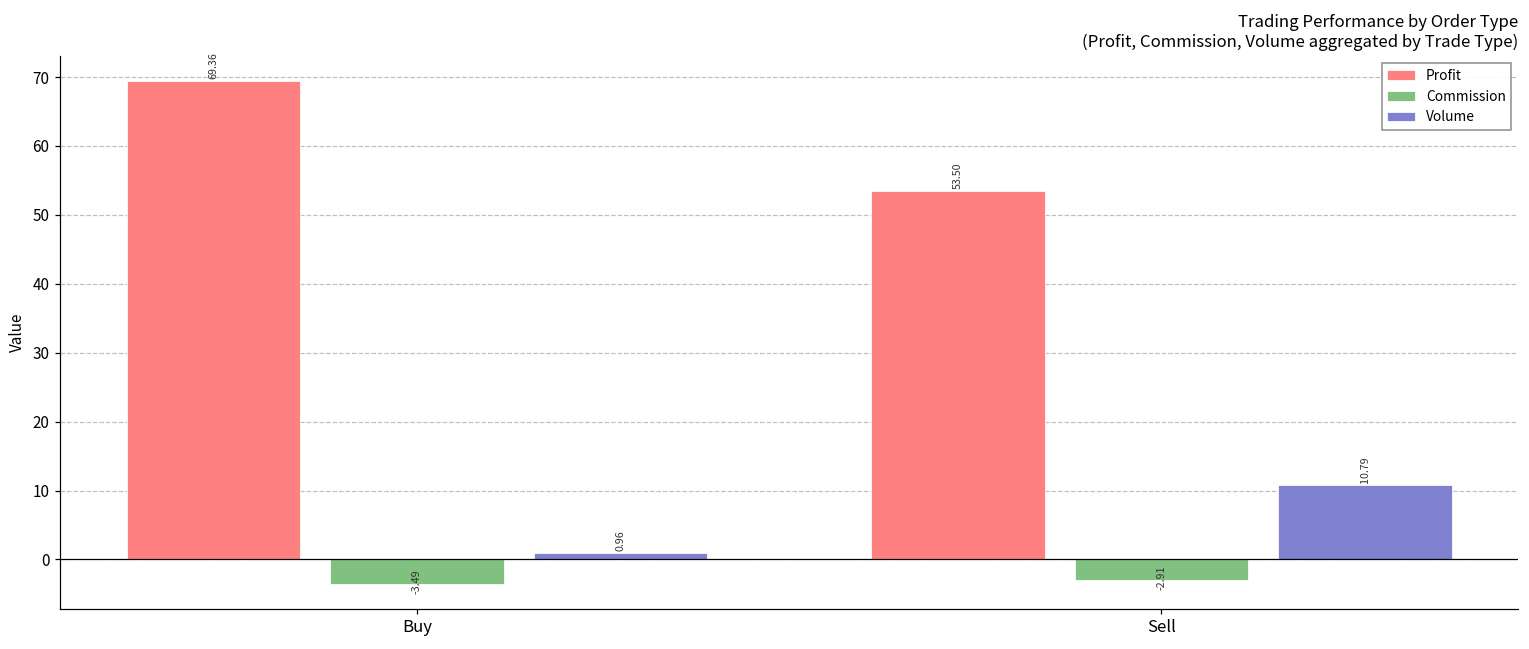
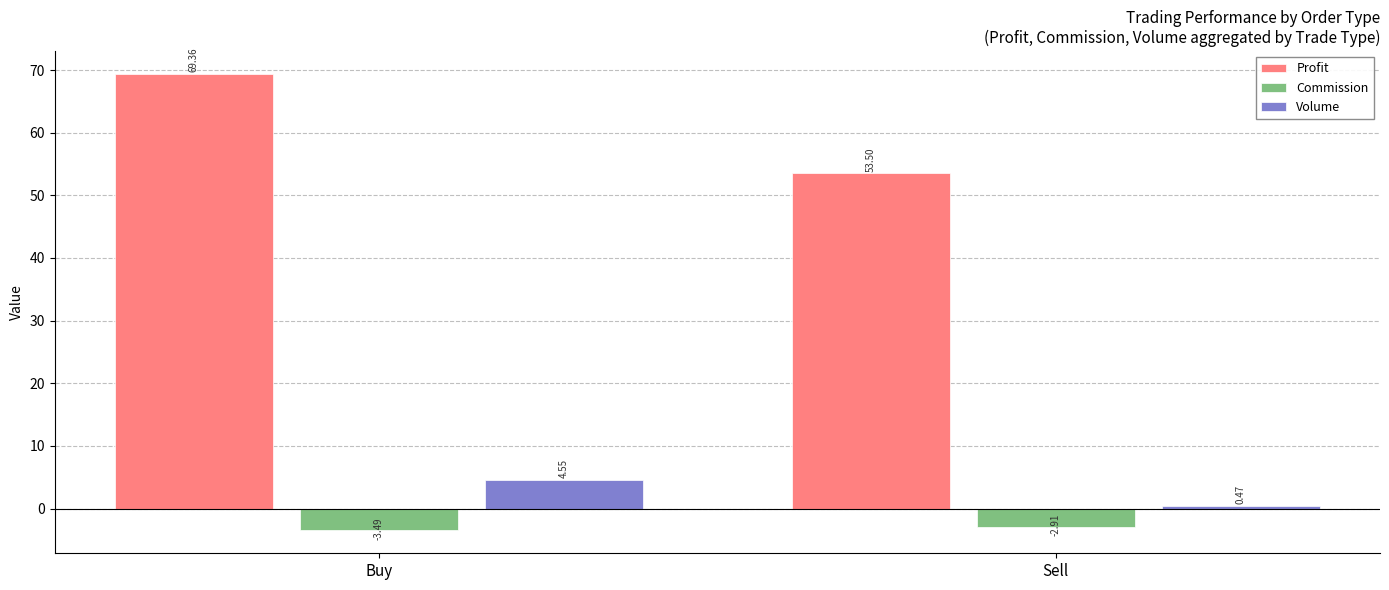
Volume, Buy: 0.96 -> 4.55
Volume, Sell: 10.79 -> 0.47
